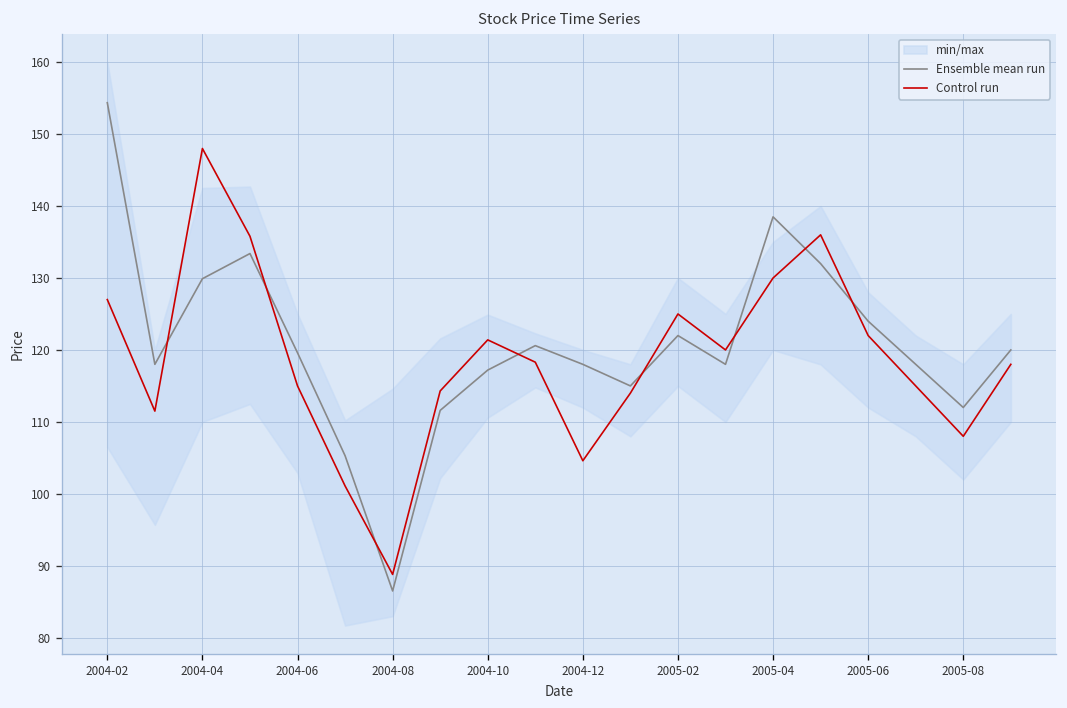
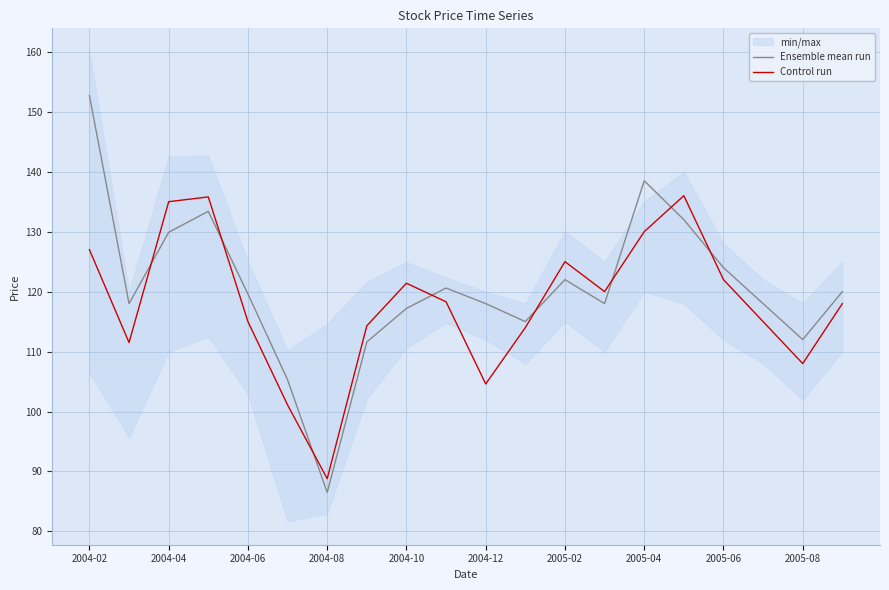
Ensemble mean run, 2004-02: 154 -> 153
Control run, 2004-04: 148 -> 135
